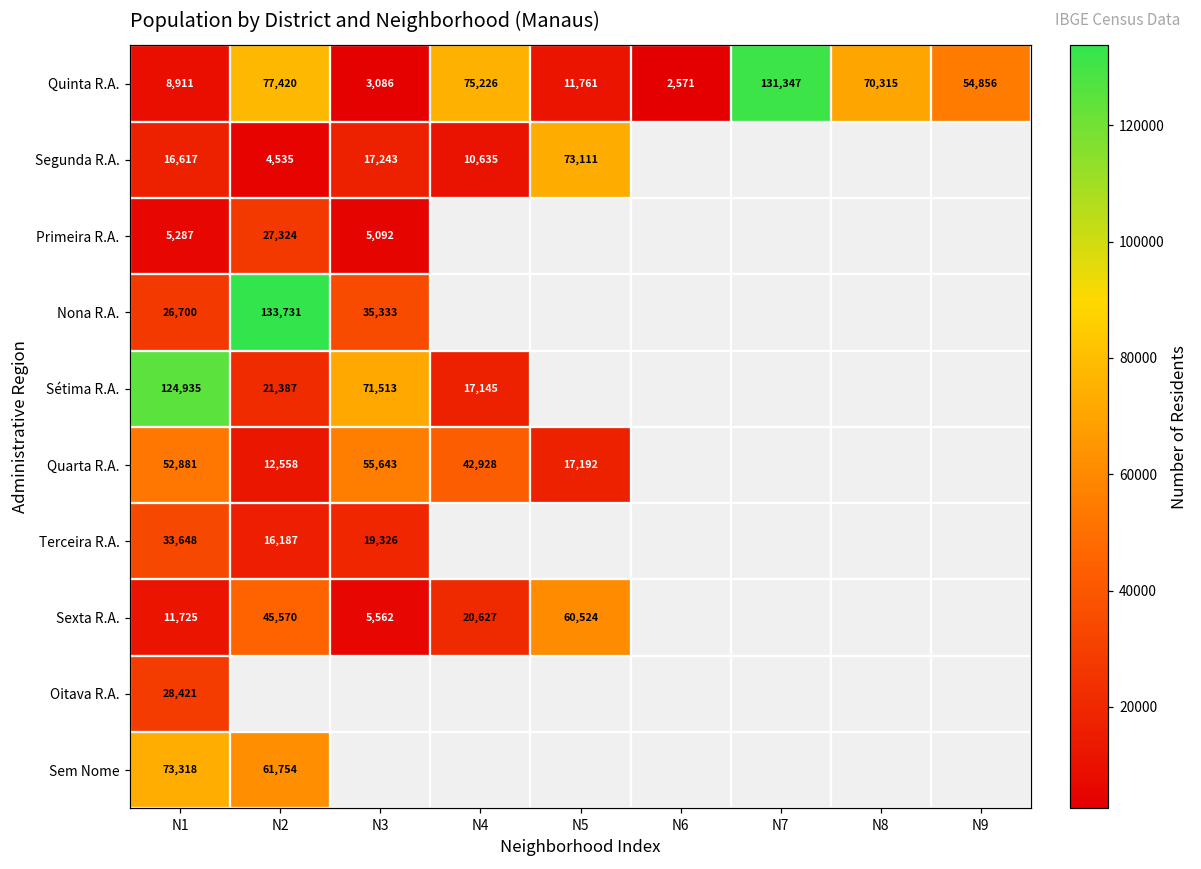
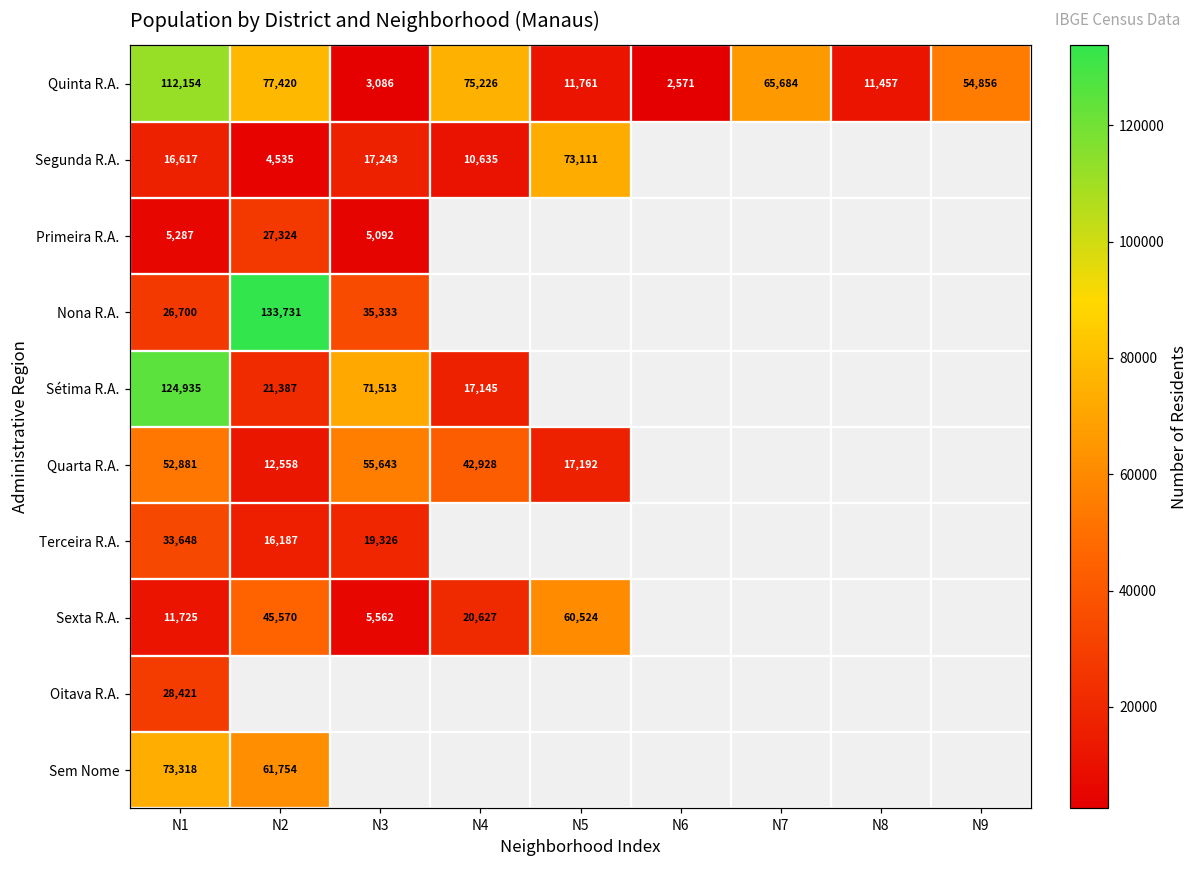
Quinta R.A., N1: 8,911 -> 112,154
Quinta R.A., N7: 131,347 -> 65,684
Quinta R.A., N8: 70,315 -> 11,457
